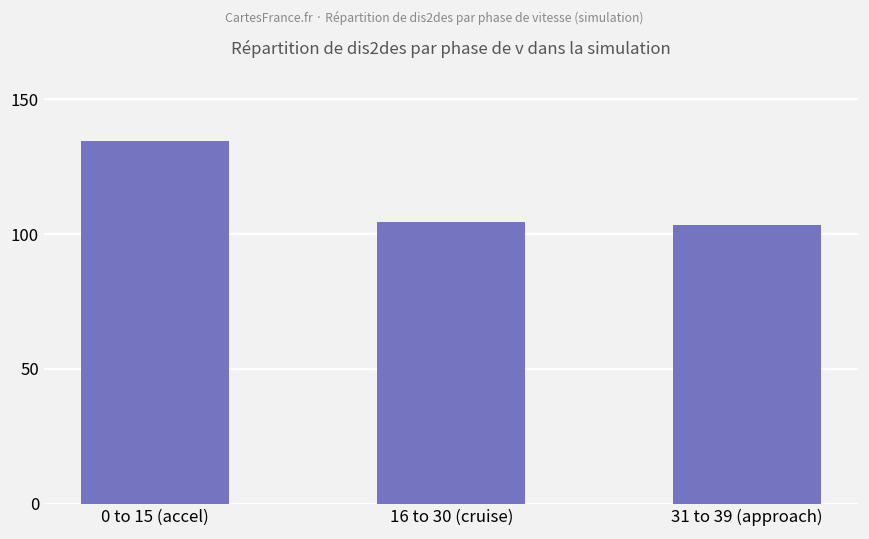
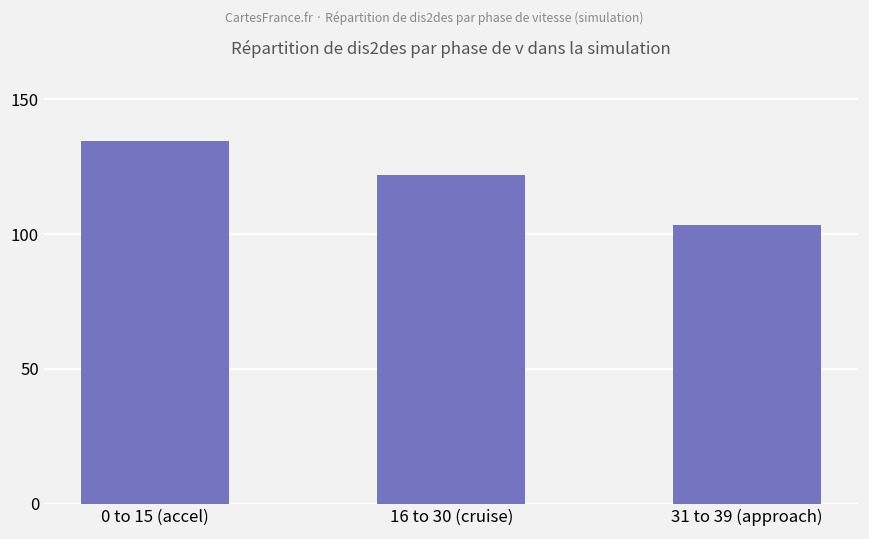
16 to 30 (cruise): 105 -> 122
